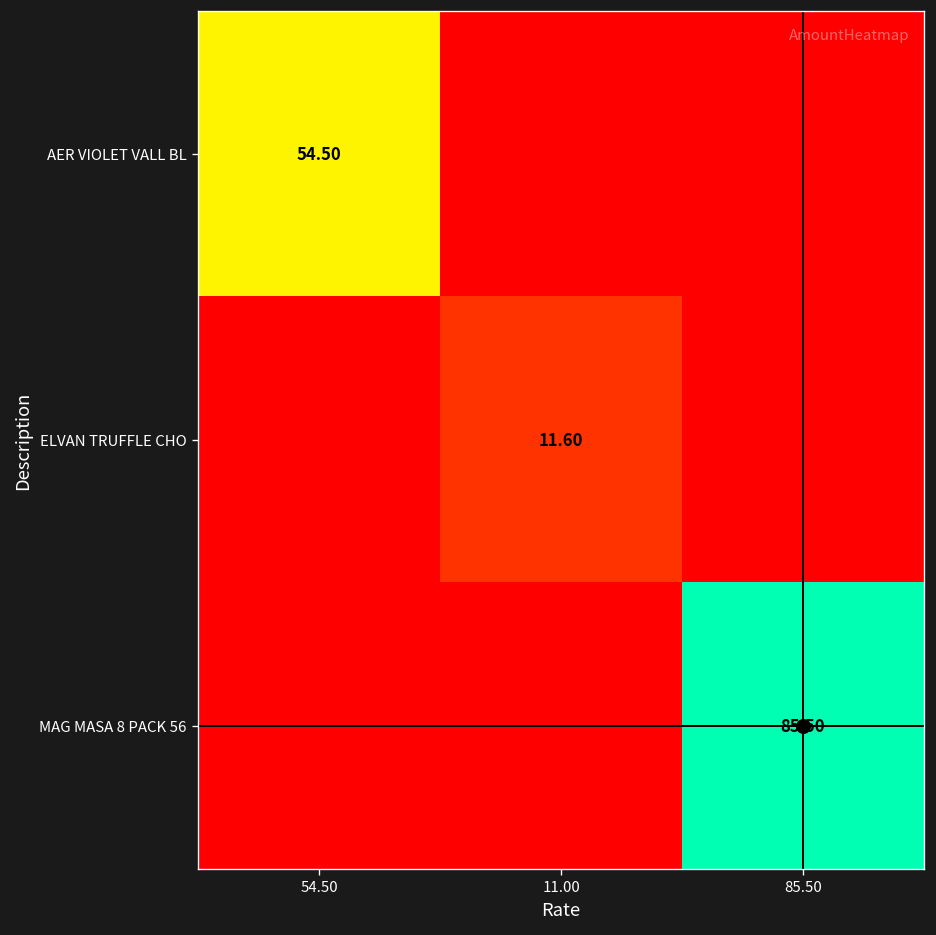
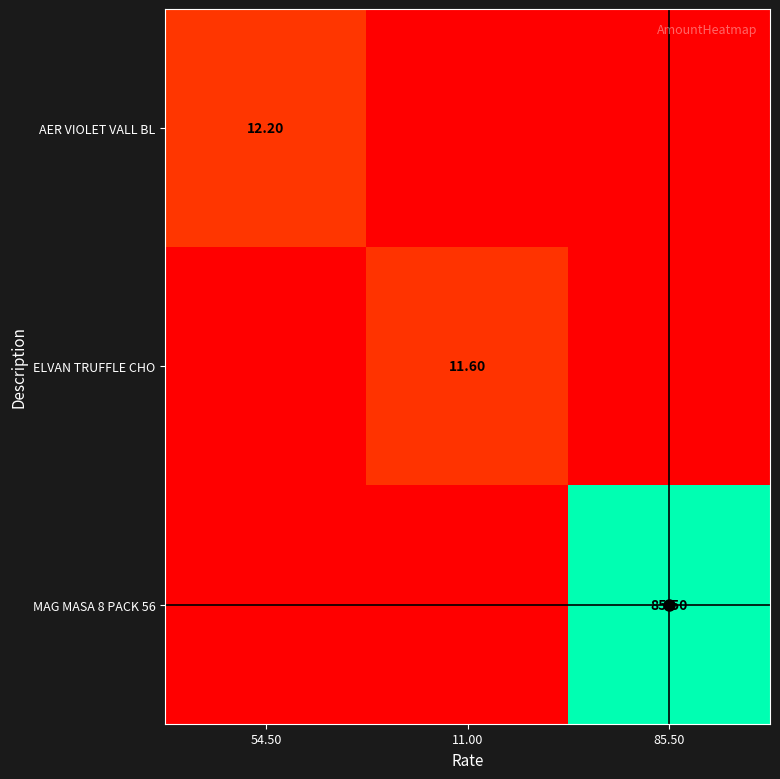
AER VIOLET VALL BL, 54.50: 54.50 -> 12.20
